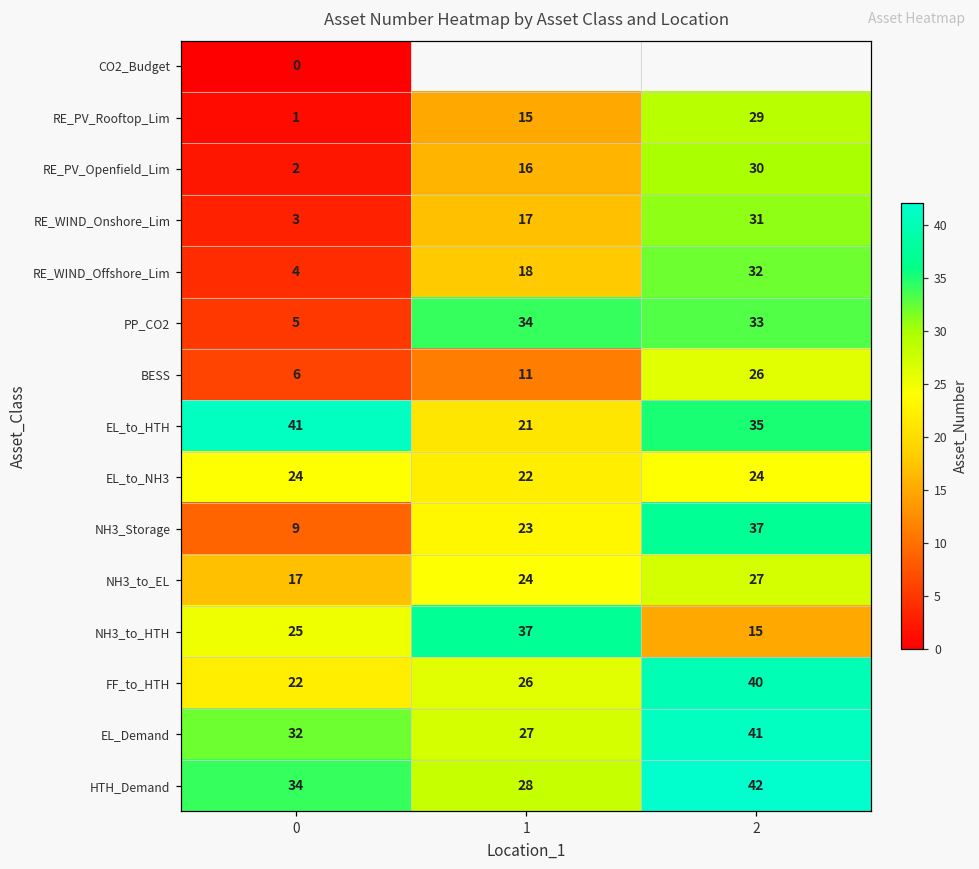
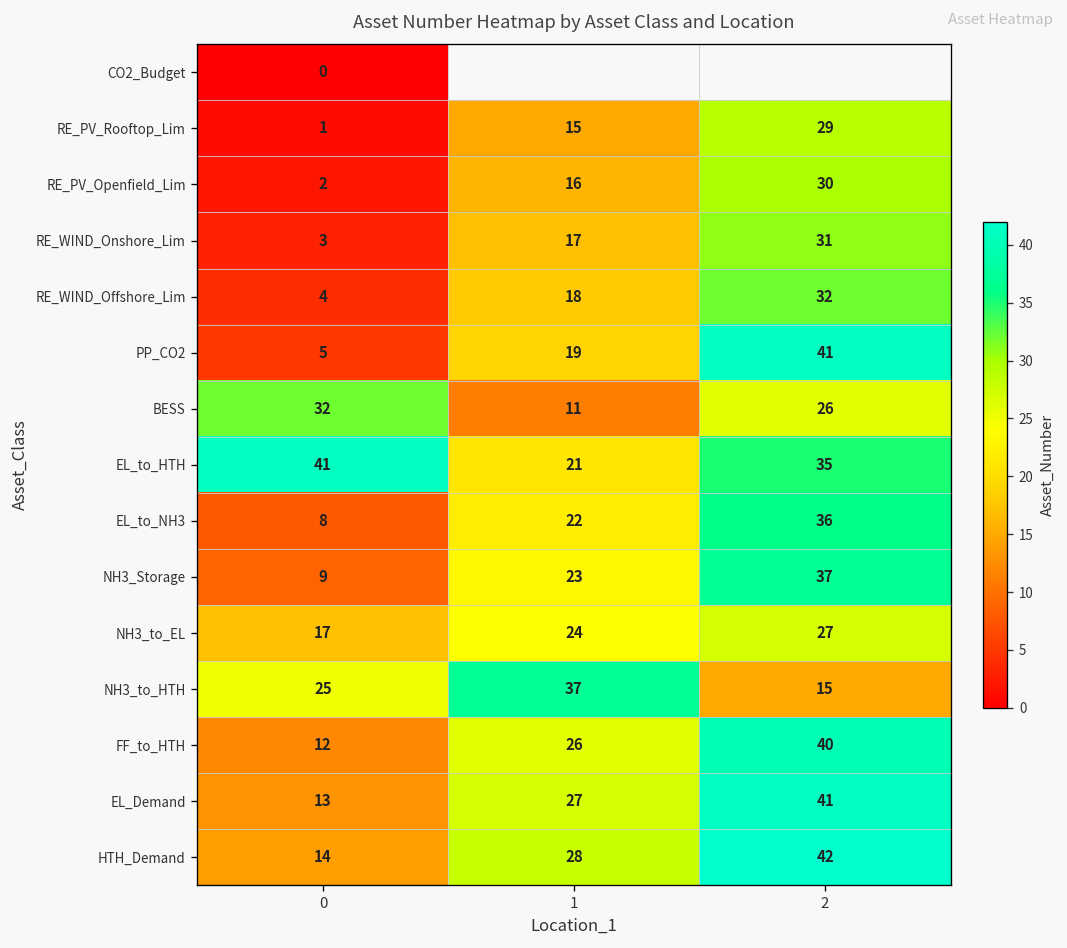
PP_CO2, 1: 34 -> 19
PP_CO2, 2: 33 -> 41
BESS, 0: 6 -> 32
EL_to_NH3, 0: 24 -> 8
EL_to_NH3, 2: 24 -> 36
FF_to_HTH, 0: 22 -> 12
EL_Demand, 0: 32 -> 13
HTH_Demand, 0: 34 -> 14
